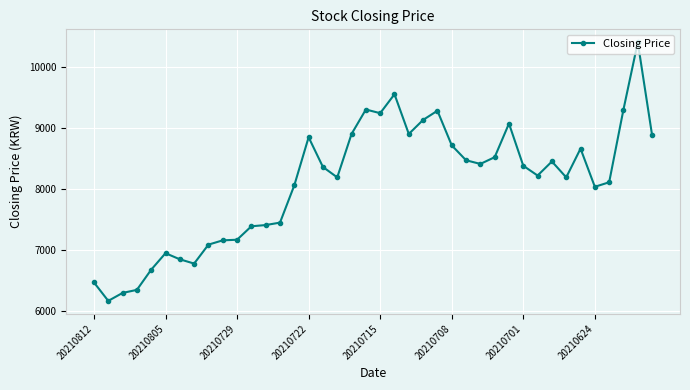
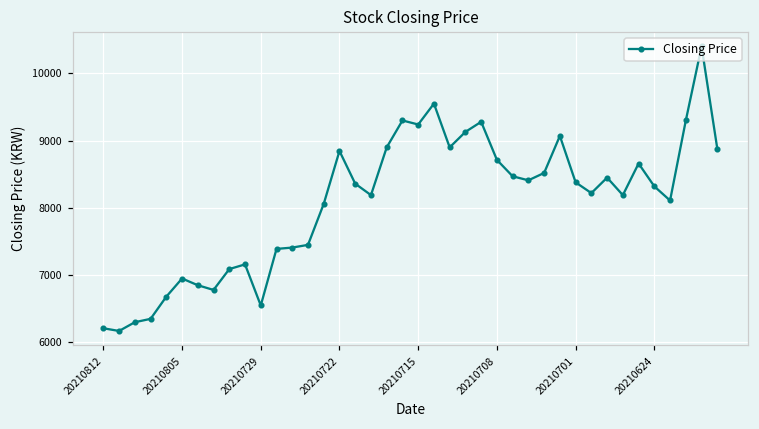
20210812: 6500 -> 6200
20210729: 7200 -> 6500
20210624: 8000 -> 8300
